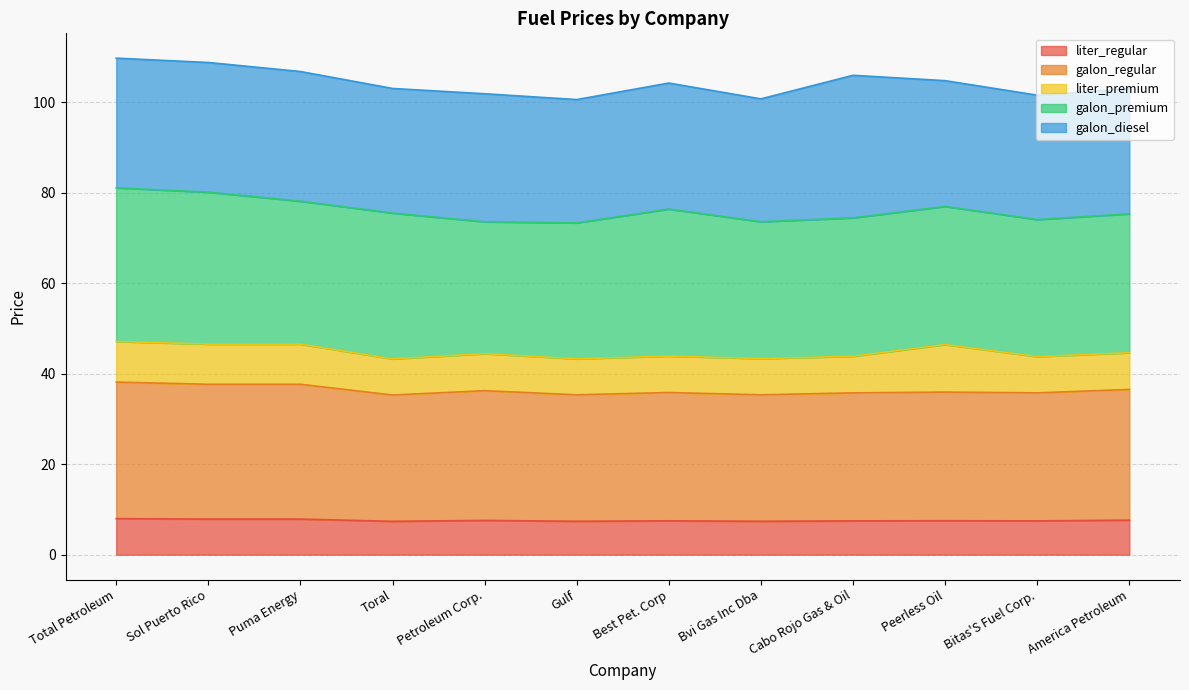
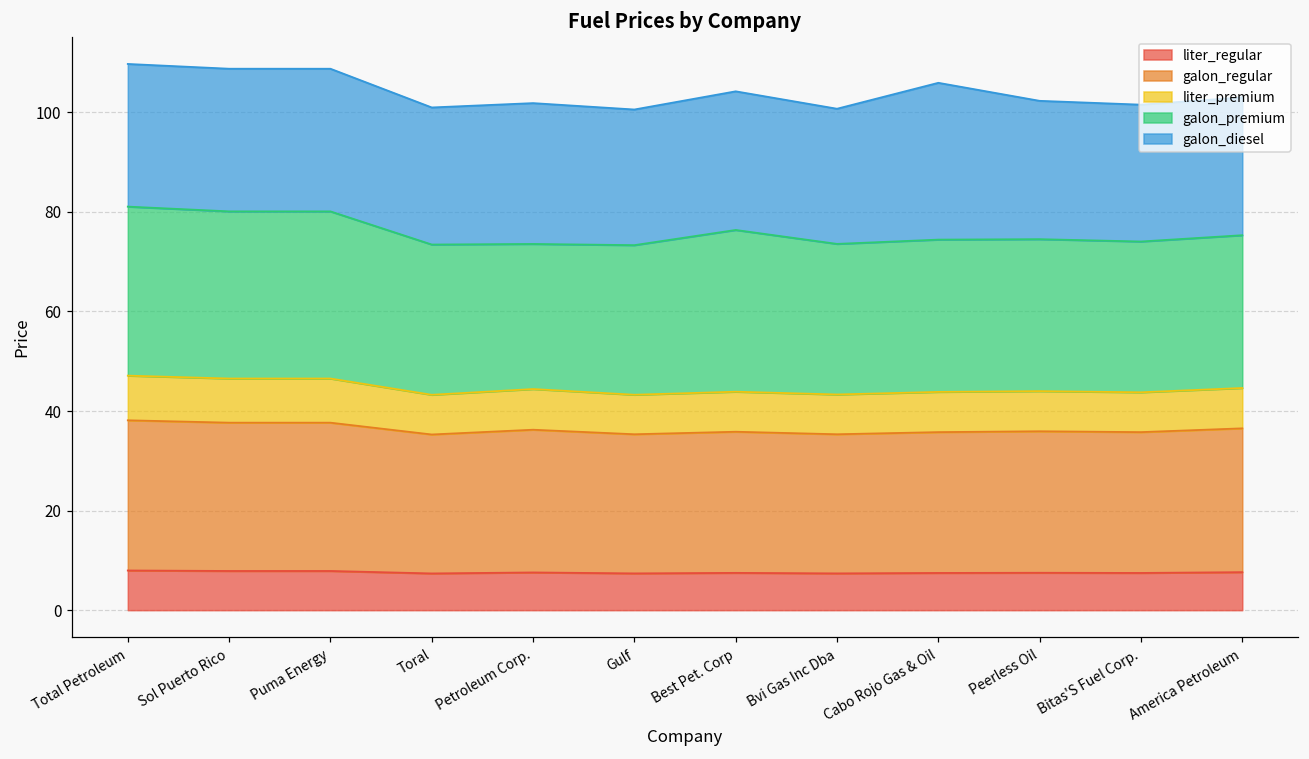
galon_premium, Puma Energy: 32 -> 34
galon_premium, Toral: 32 -> 30
liter_premium, Peerless Oil: 10 -> 8
